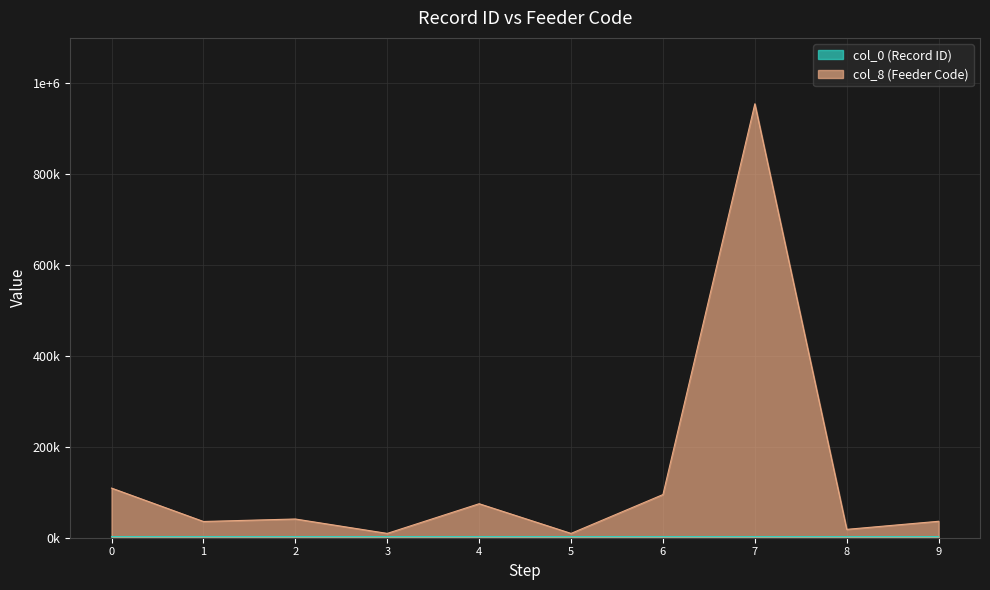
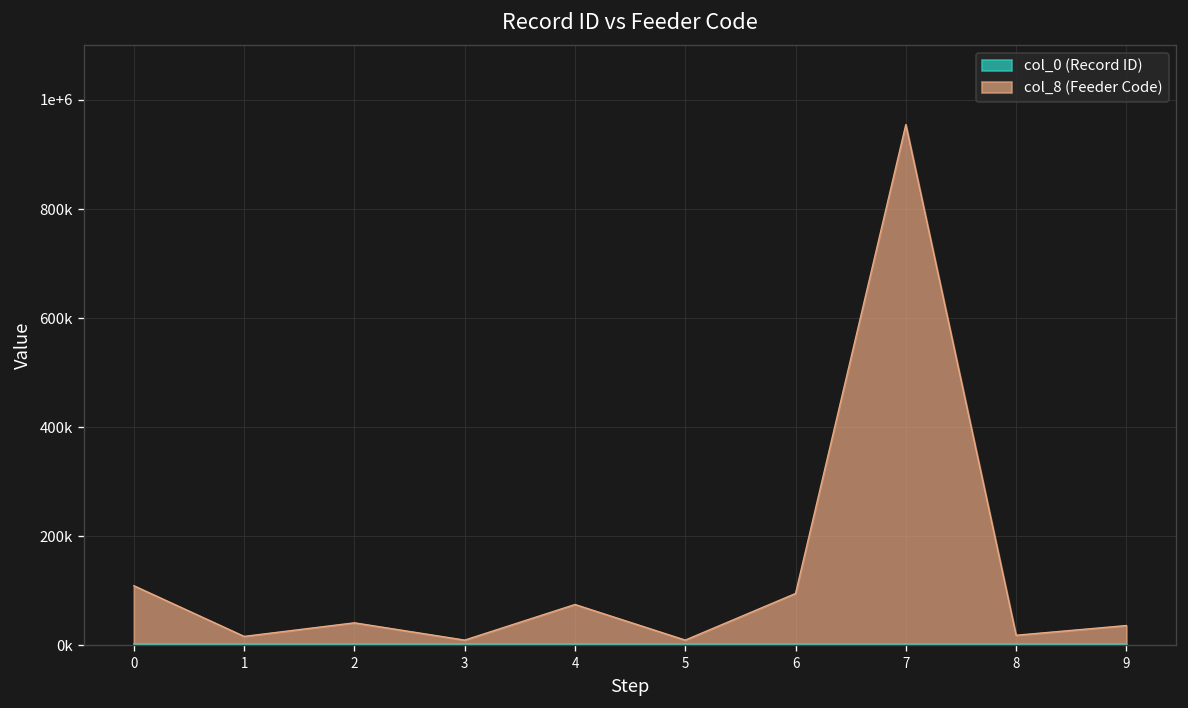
col_8 (Feeder Code), 1: 40000 -> 20000
